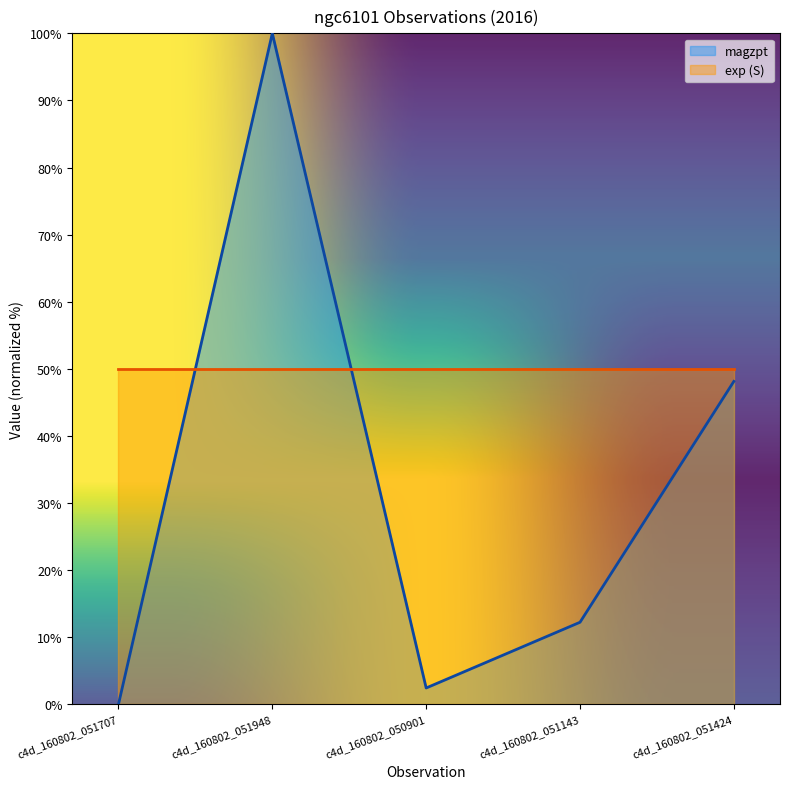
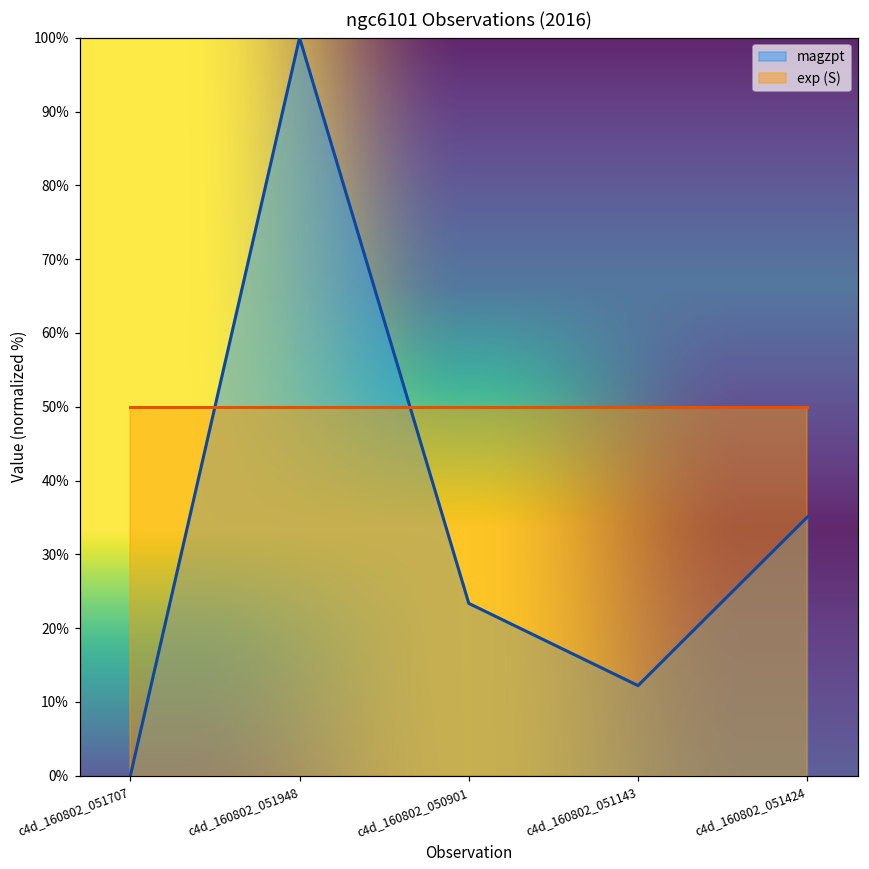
magzpt, c4d_160802_050901: 2% -> 23%
magzpt, c4d_160802_051424: 48% -> 35%
